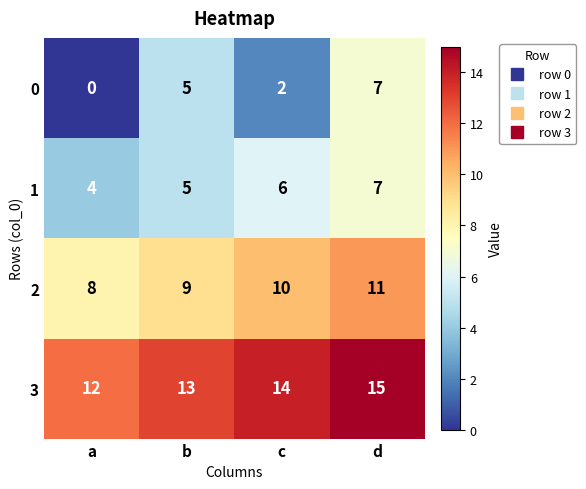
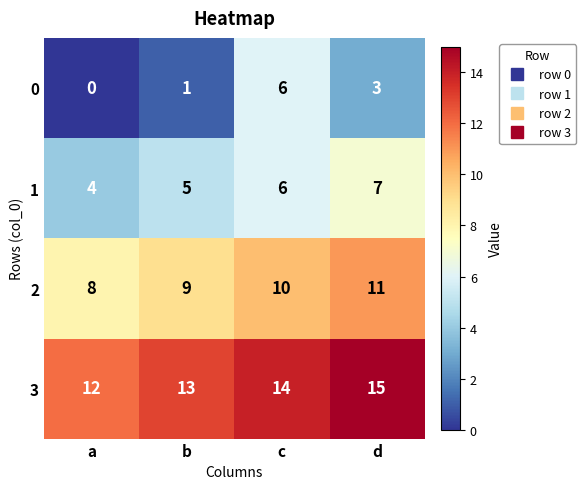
0, b: 5 -> 1
0, c: 2 -> 6
0, d: 7 -> 3
